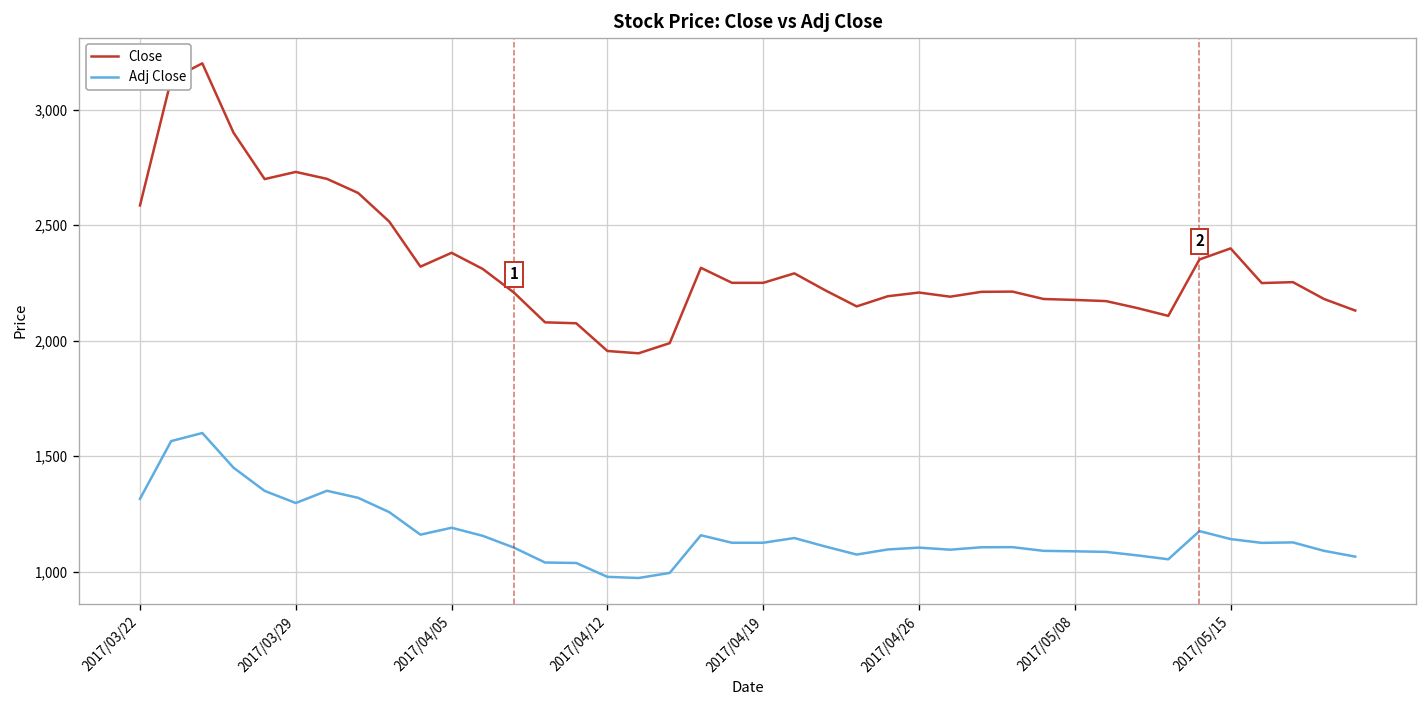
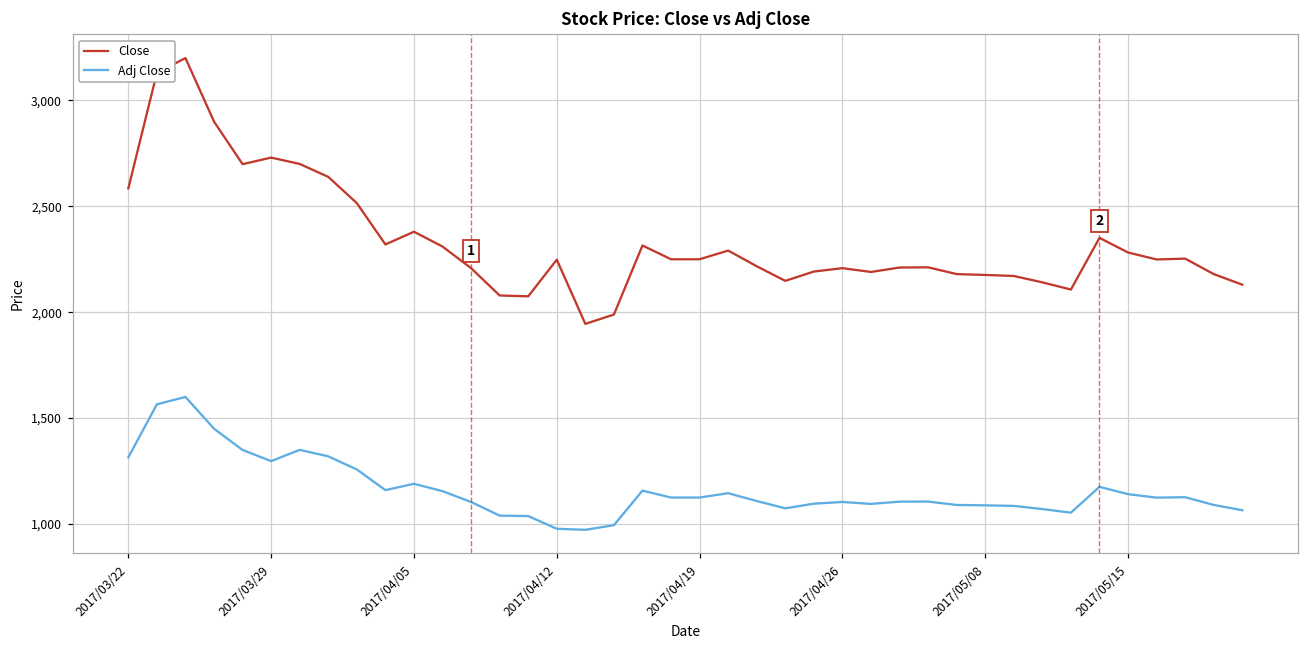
Close, 2017/04/12: 1,960 -> 2,250
Close, 2017/05/15: 2,400 -> 2,280
